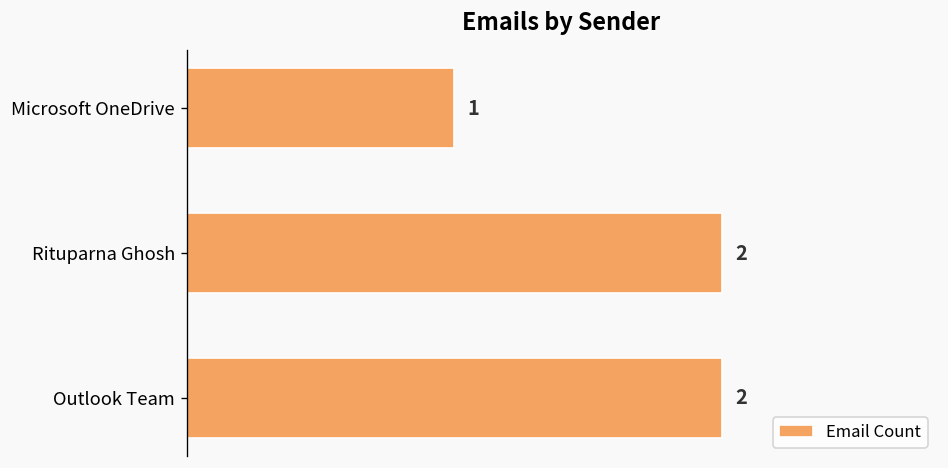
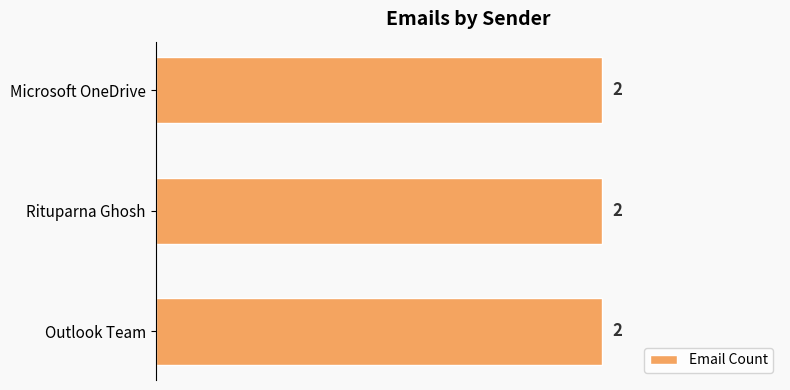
Microsoft OneDrive: 1 -> 2
